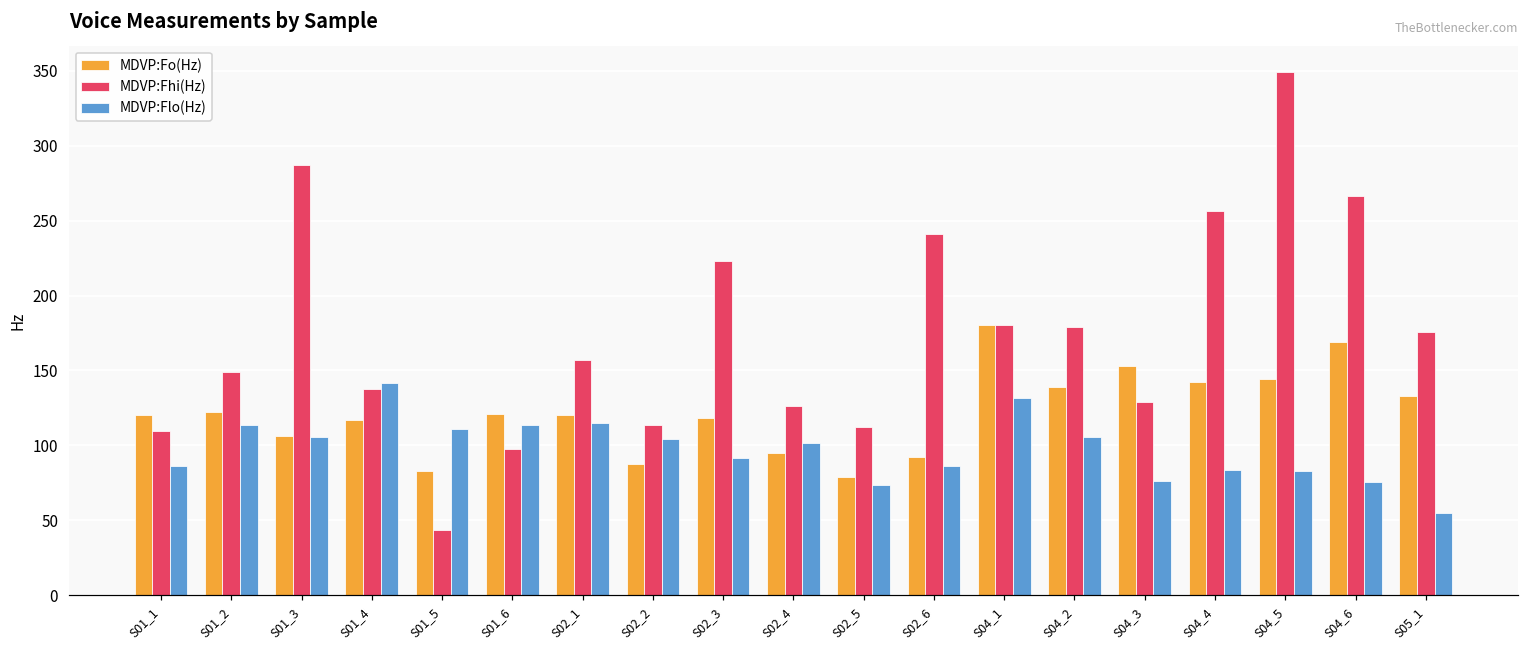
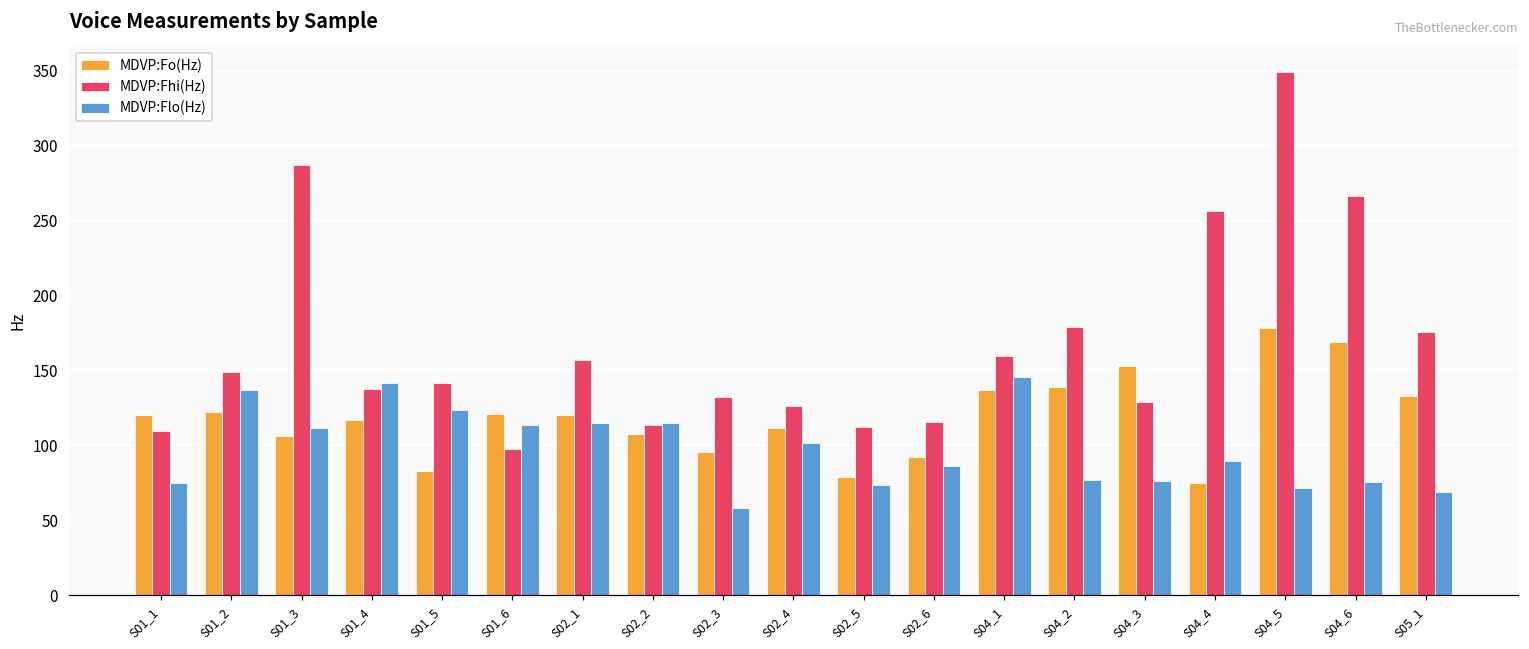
MDVP:Flo(Hz), S01_1: 86 -> 75
MDVP:Flo(Hz), S01_2: 114 -> 137
MDVP:Flo(Hz), S01_3: 105 -> 112
MDVP:Fhi(Hz), S01_5: 43 -> 142
MDVP:Flo(Hz), S01_5: 111 -> 123
MDVP:Fo(Hz), S02_2: 88 -> 107
MDVP:Flo(Hz), S02_2: 104 -> 115
MDVP:Fo(Hz), S02_3: 118 -> 96
MDVP:Fhi(Hz), S02_3: 223 -> 132
MDVP:Flo(Hz), S02_3: 92 -> 58
MDVP:Fo(Hz), S02_4: 95 -> 112
MDVP:Fhi(Hz), S02_6: 241 -> 116
MDVP:Fo(Hz), S04_1: 180 -> 137
MDVP:Fhi(Hz), S04_1: 180 -> 160
MDVP:Flo(Hz), S04_1: 131 -> 146
MDVP:Flo(Hz), S04_2: 106 -> 77
MDVP:Fo(Hz), S04_4: 142 -> 75
MDVP:Flo(Hz), S04_4: 83 -> 89
MDVP:Fo(Hz), S04_5: 144 -> 178
MDVP:Flo(Hz), S04_5: 83 -> 71
MDVP:Flo(Hz), S05_1: 55 -> 69
